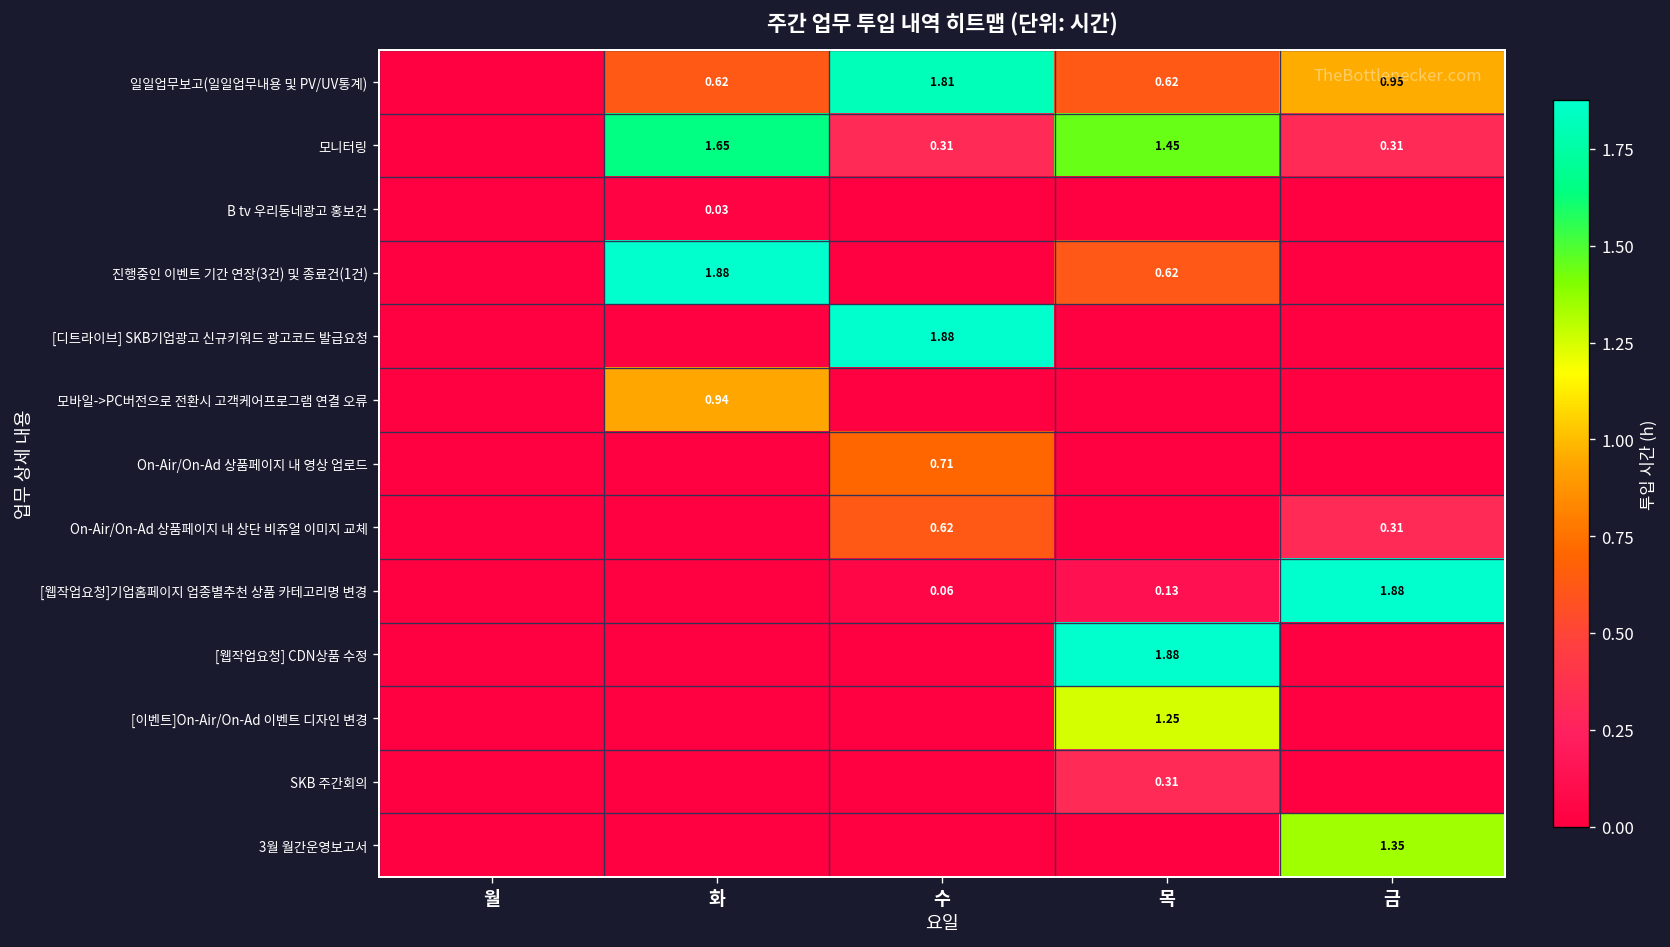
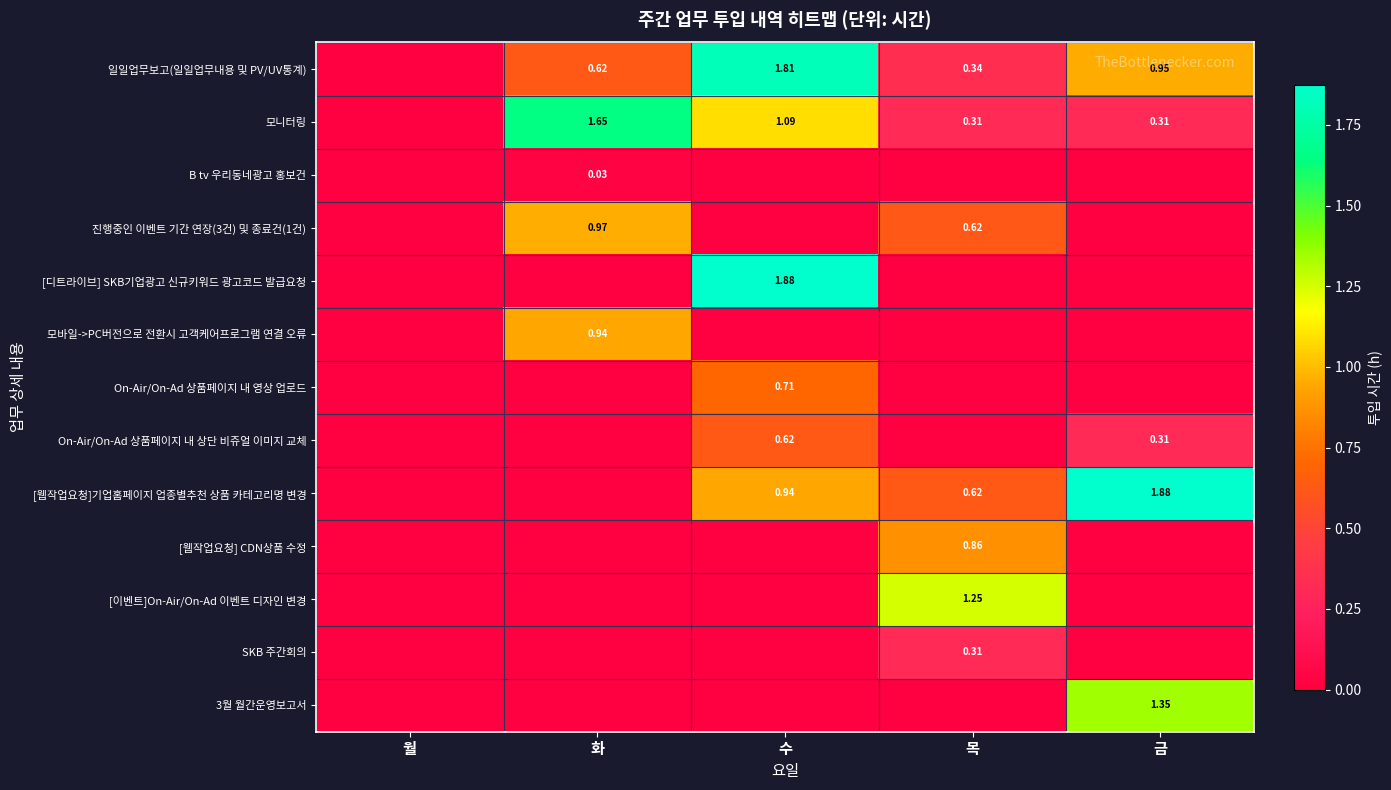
일일업무보고(일일업무내용 및 PV/UV통계), 목: 0.62 -> 0.34
모니터링, 수: 0.31 -> 1.09
모니터링, 목: 1.45 -> 0.31
진행중인 이벤트 기간 연장(3건) 및 종료건(1건), 화: 1.88 -> 0.97
[웹작업요청]기업홈페이지 업종별추천 상품 카테고리명 변경, 수: 0.06 -> 0.94
[웹작업요청]기업홈페이지 업종별추천 상품 카테고리명 변경, 목: 0.13 -> 0.62
[웹작업요청] CDN상품 수정, 목: 1.88 -> 0.86
